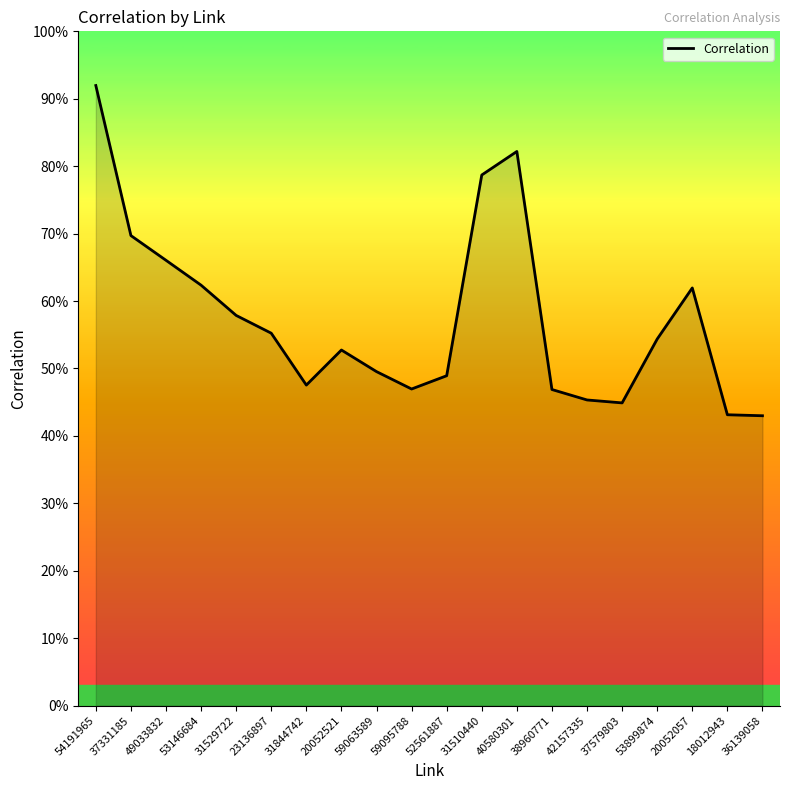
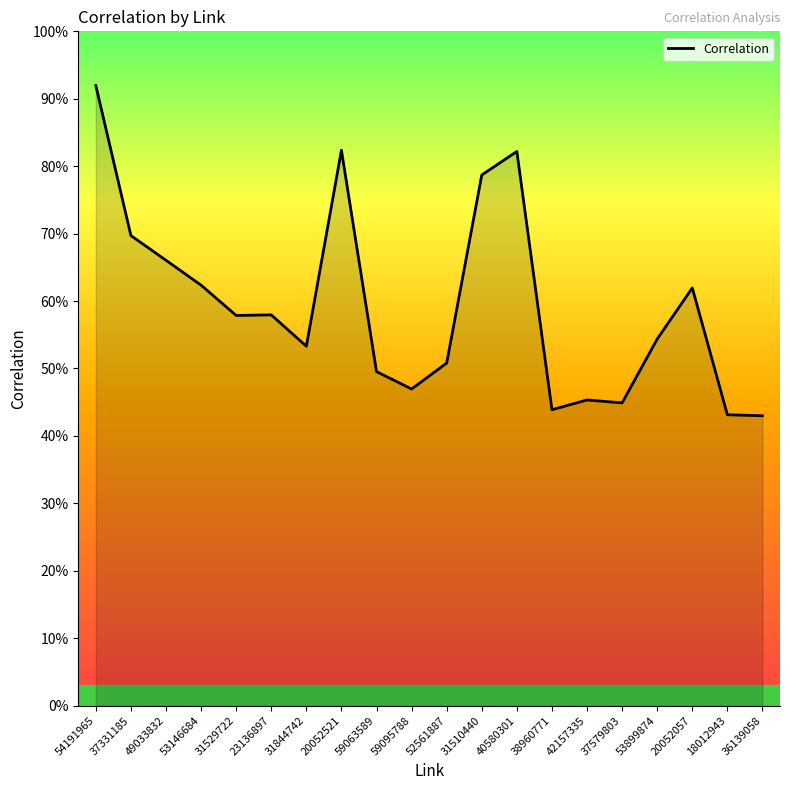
23136897: 55% -> 58%
31844742: 48% -> 53%
20052521: 53% -> 82%
52561887: 49% -> 51%
38960771: 47% -> 44%
